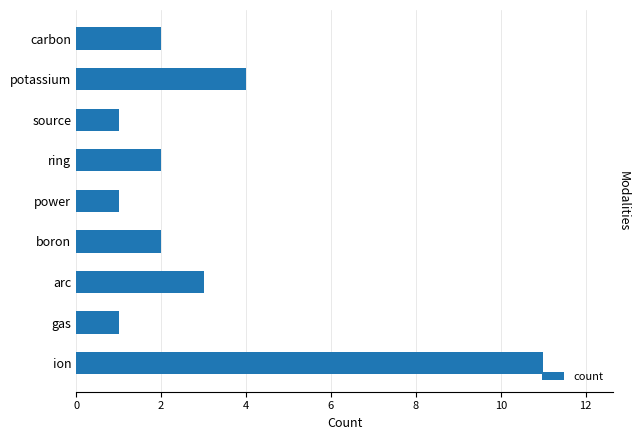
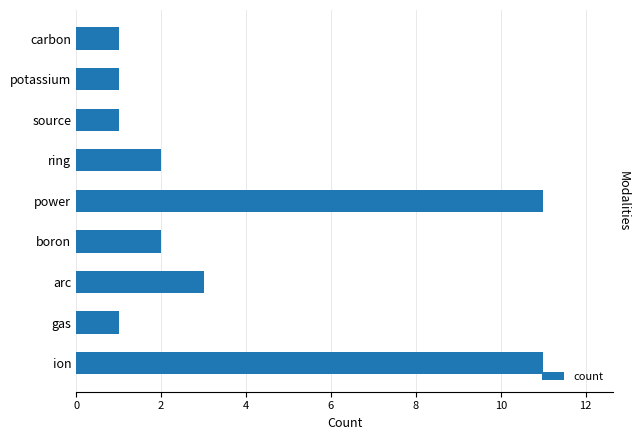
carbon: 2 -> 1
potassium: 4 -> 1
power: 1 -> 11
